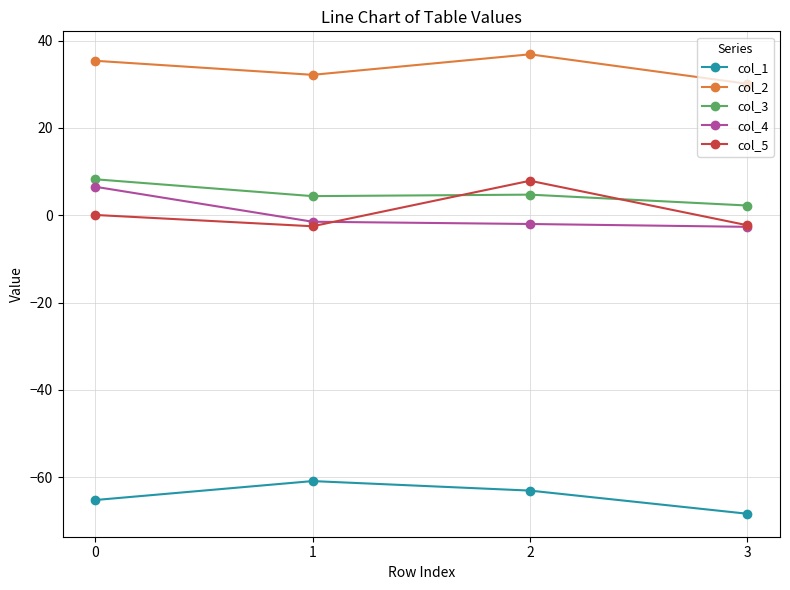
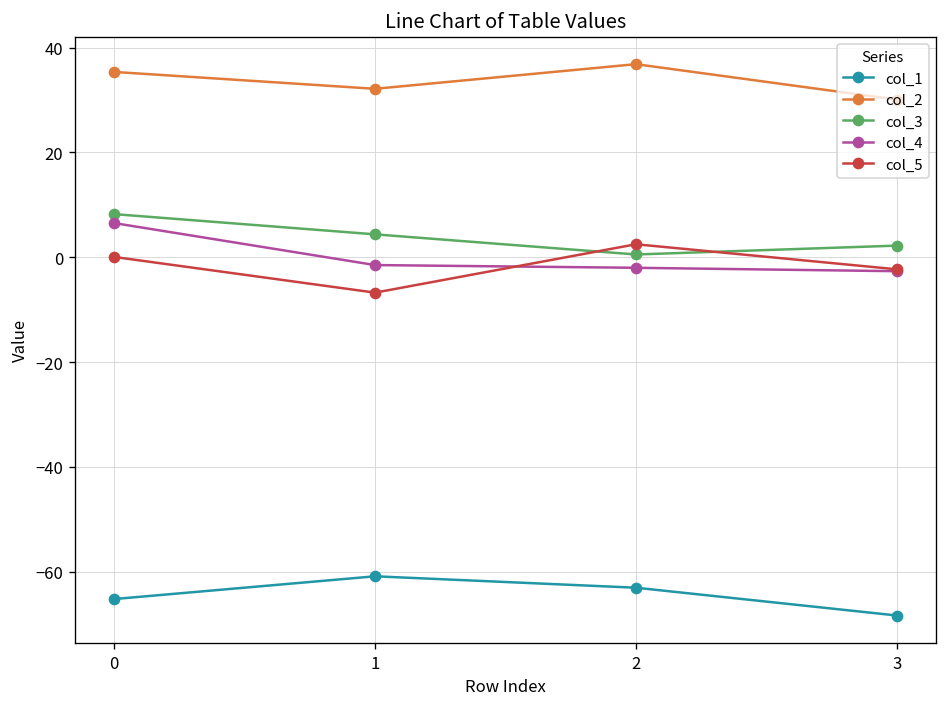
col_5, 1: -3 -> -7
col_3, 2: 5 -> 1
col_5, 2: 8 -> 2
